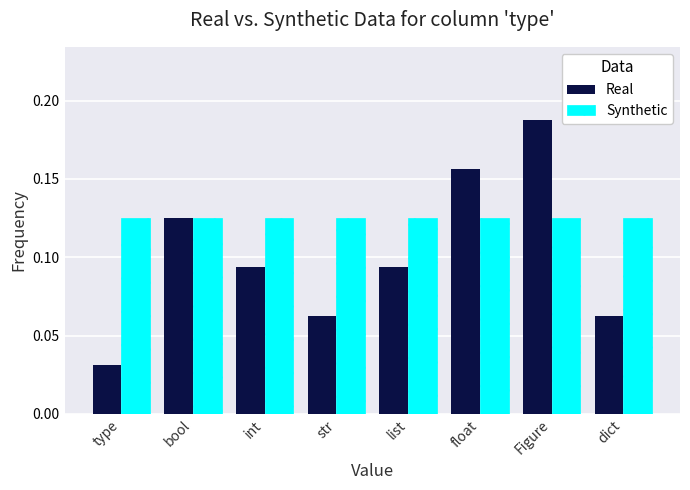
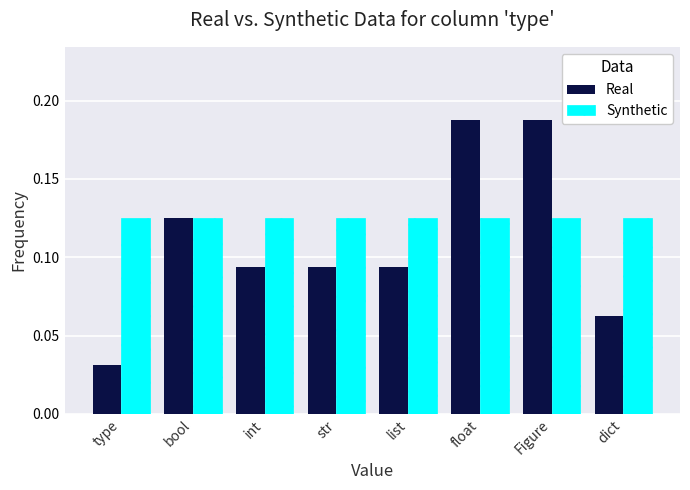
Real, str: 0.063 -> 0.094
Real, float: 0.156 -> 0.188
